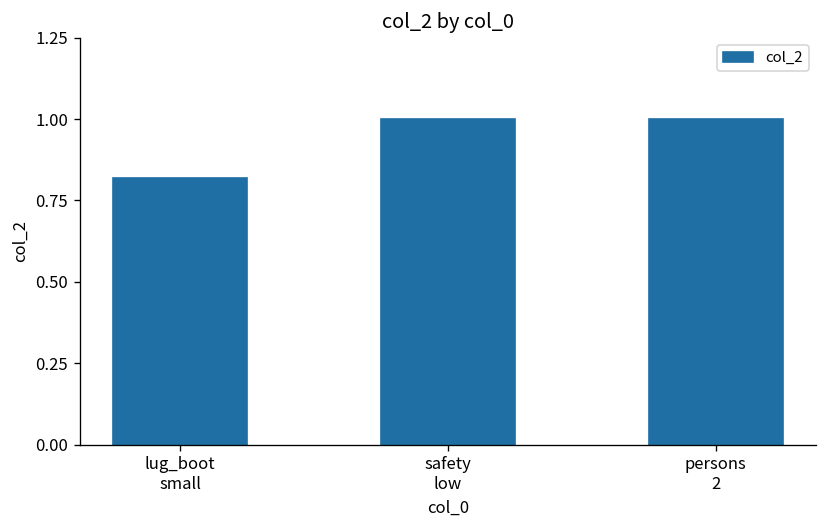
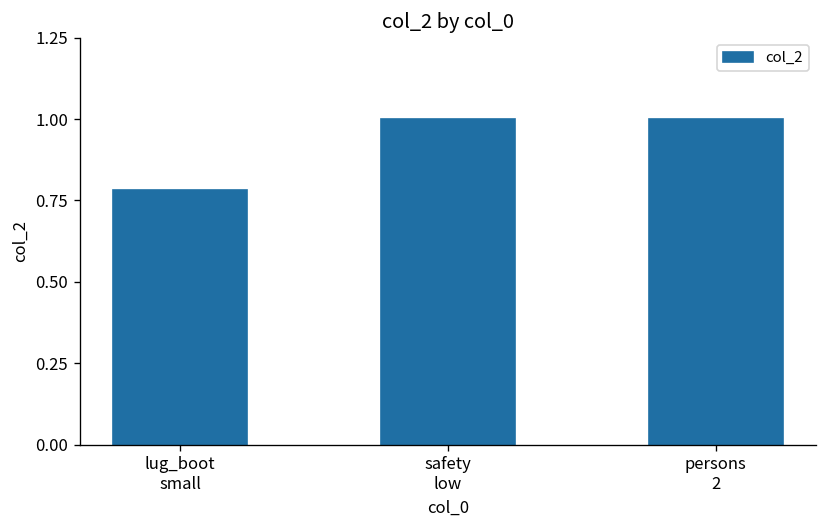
lug_boot small: 0.82 -> 0.78
